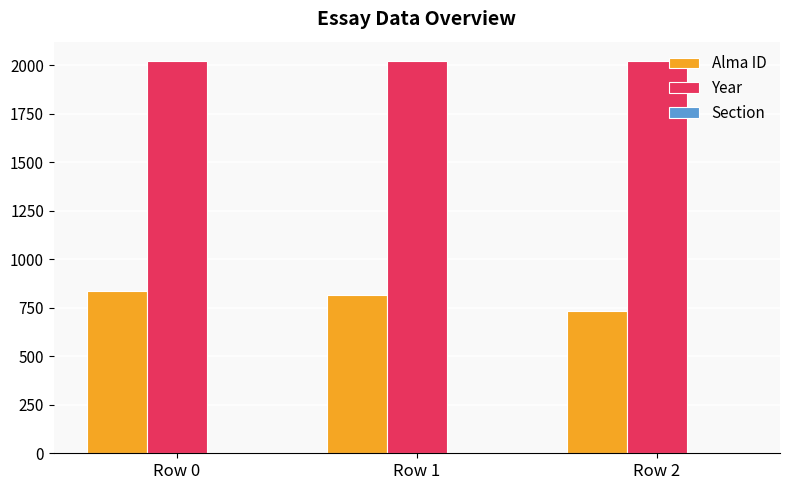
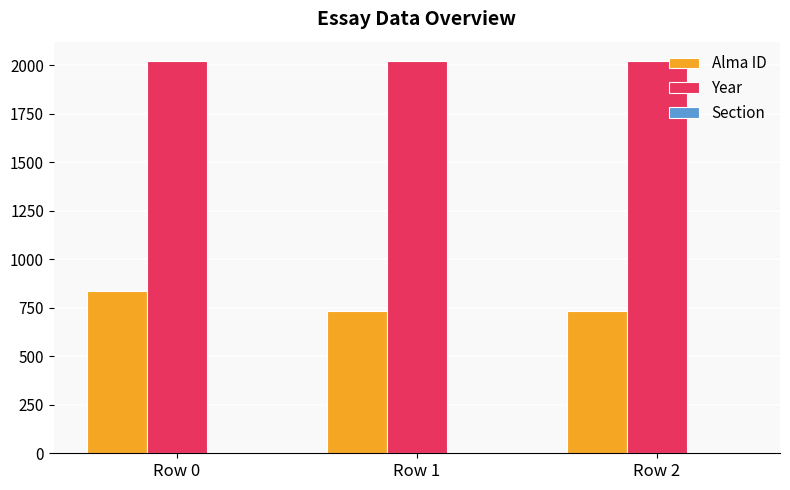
Alma ID, Row 1: 820 -> 740
